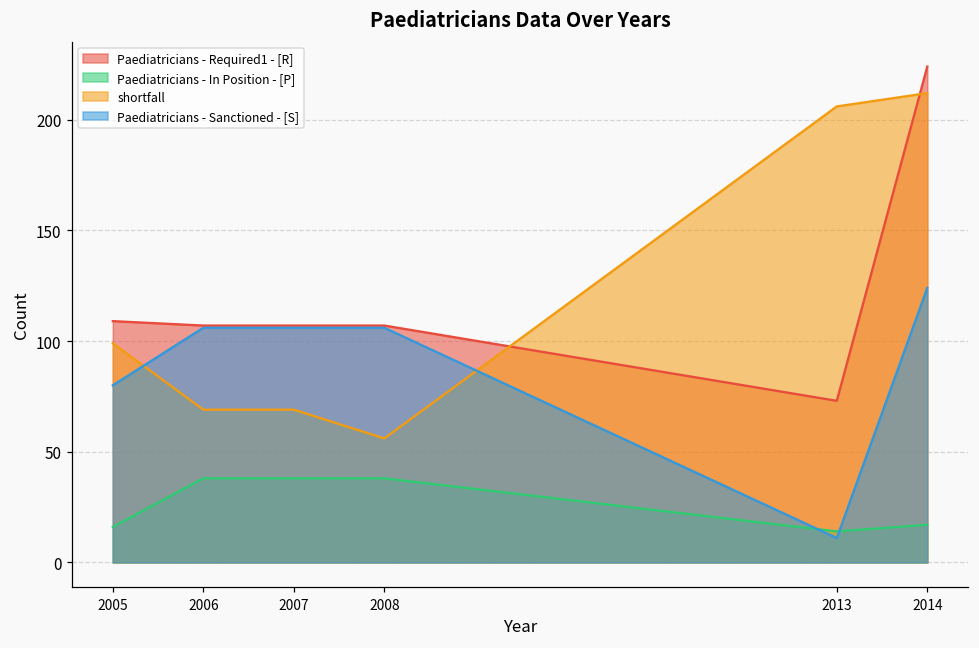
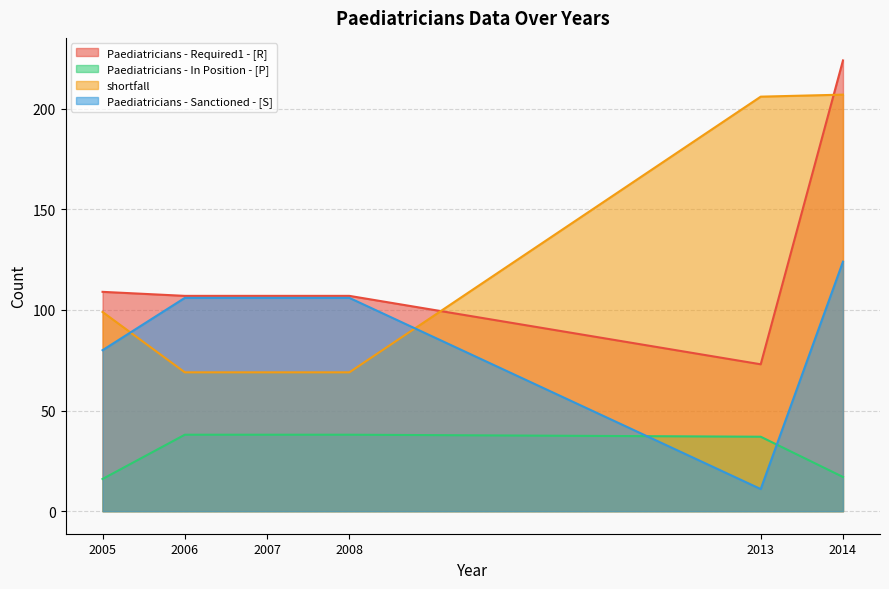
shortfall, 2008: 56 -> 69
Paediatricians - In Position - [P], 2013: 14 -> 37
shortfall, 2014: 212 -> 207
